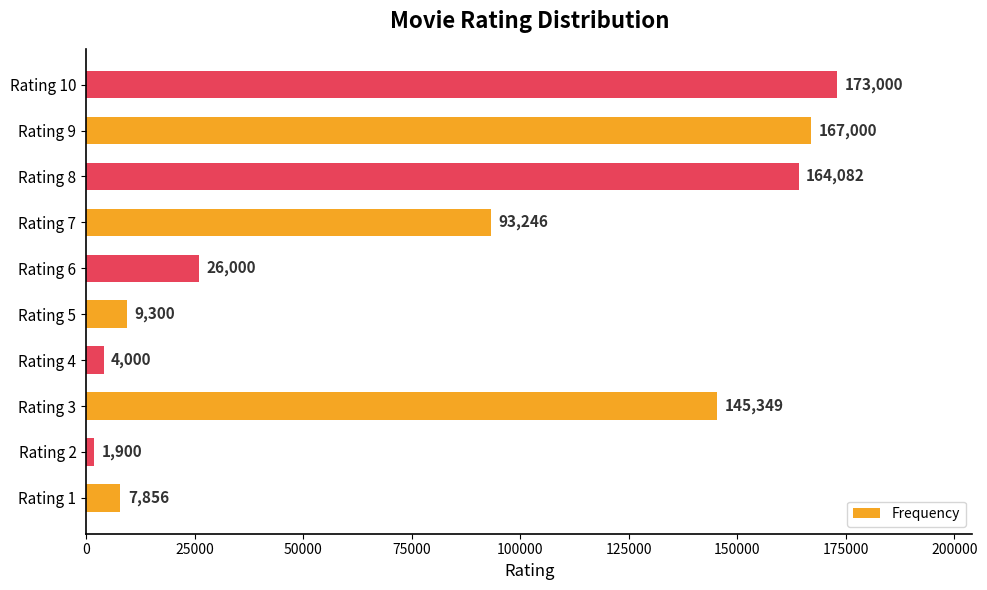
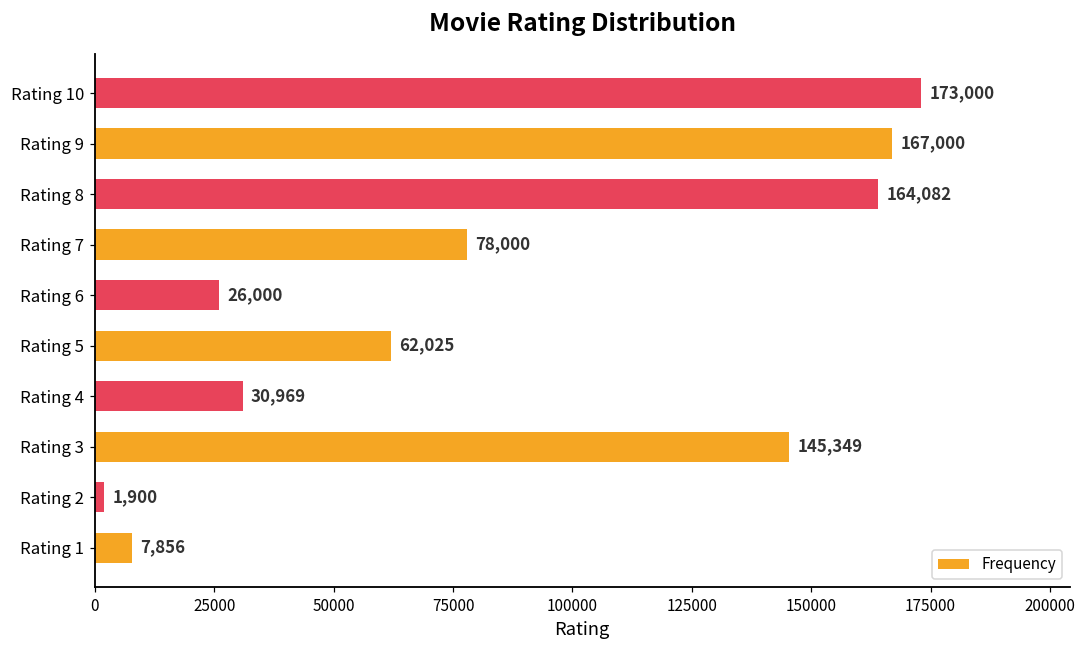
Rating 7: 93,246 -> 78,000
Rating 5: 9,300 -> 62,025
Rating 4: 4,000 -> 30,969
